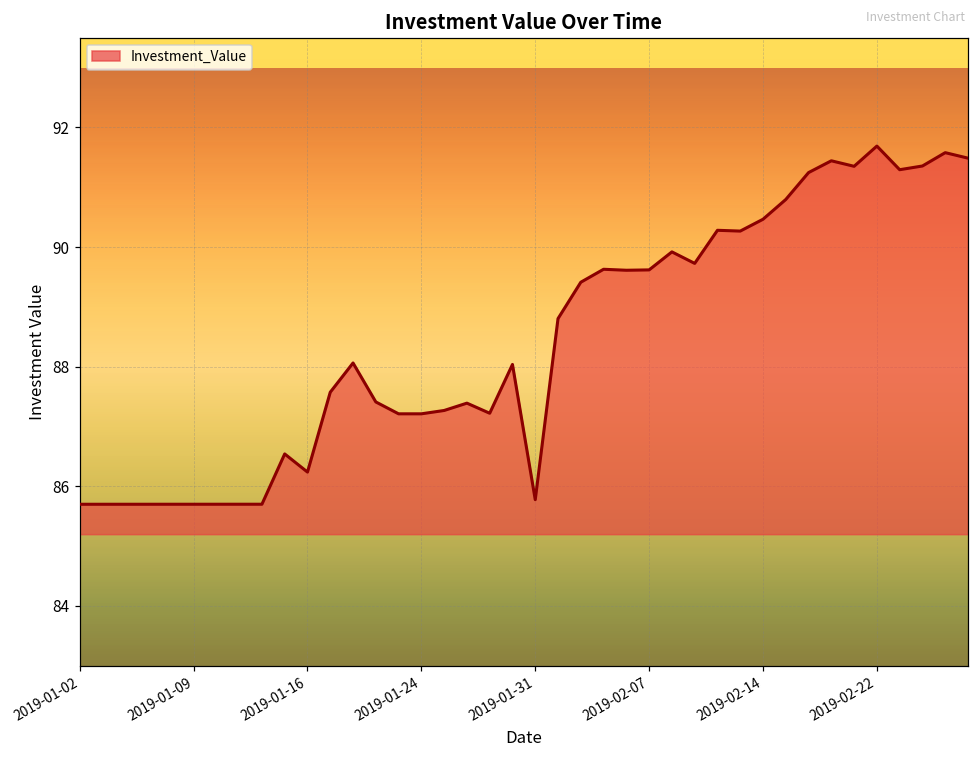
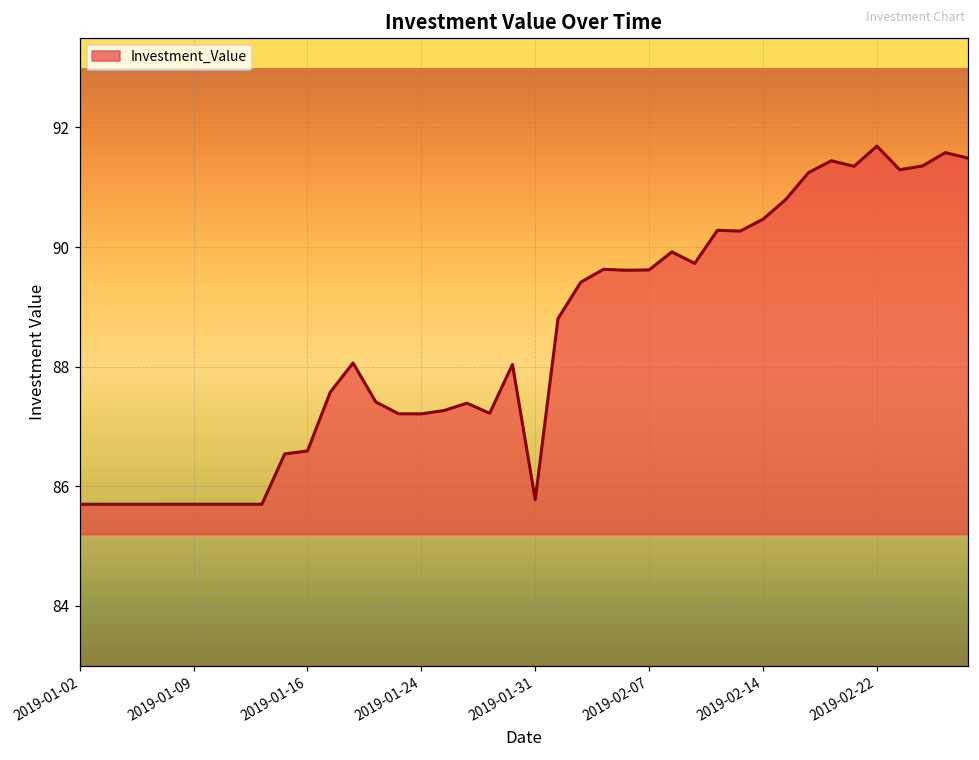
2019-01-16: 86.2 -> 86.6
